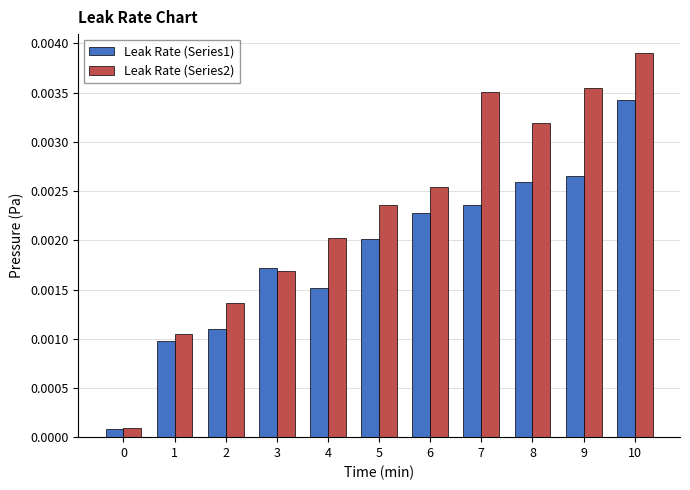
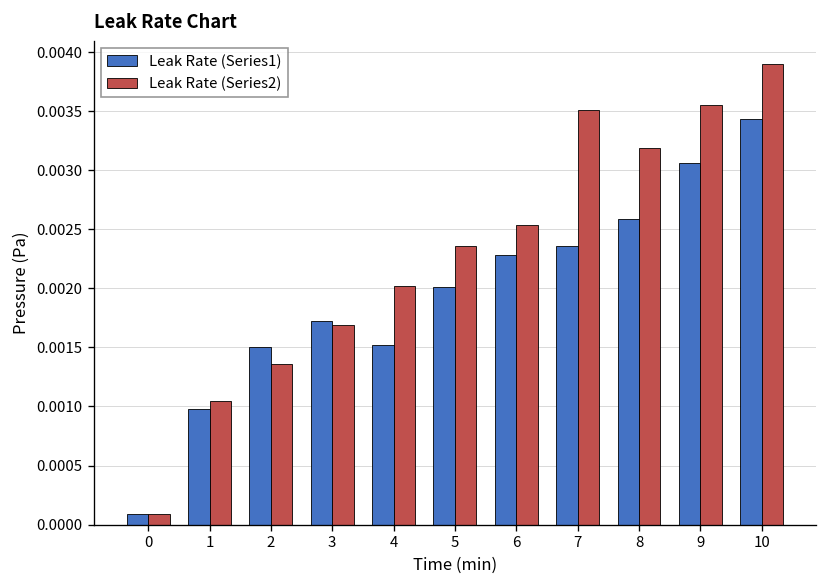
Leak Rate (Series1), 2: 0.0011 -> 0.0015
Leak Rate (Series1), 9: 0.0027 -> 0.0031
